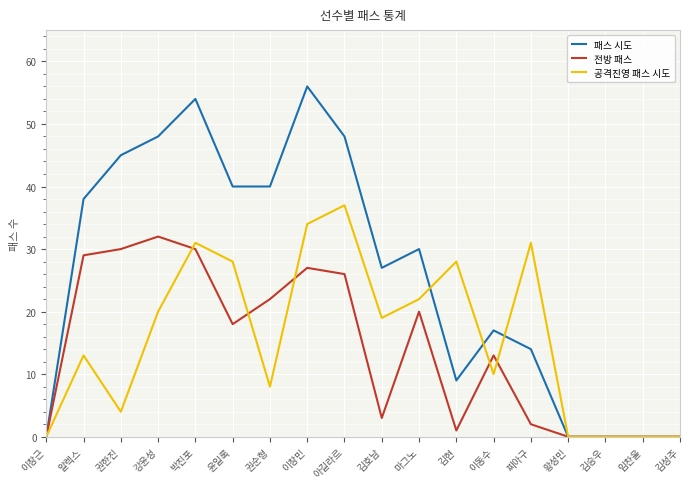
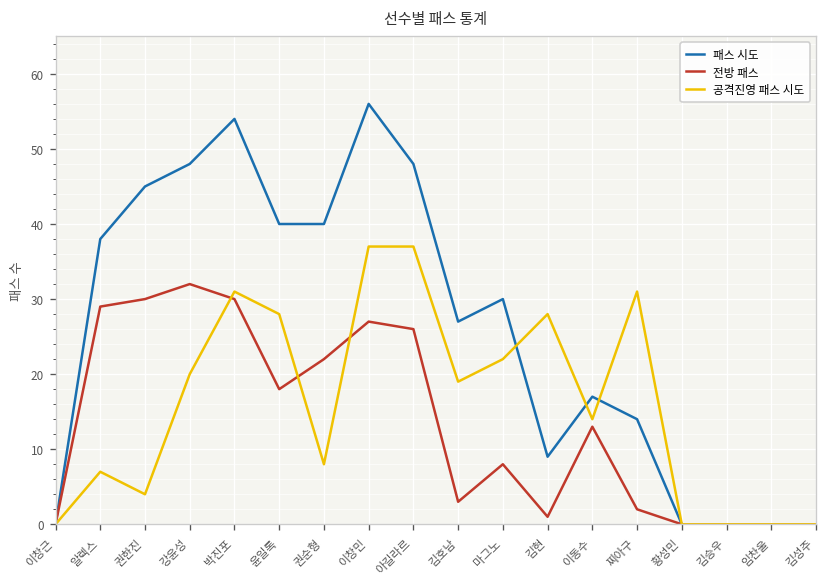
공격진영 패스 시도, 알렉스: 13 -> 7
공격진영 패스 시도, 이창민: 34 -> 37
전방 패스, 마그노: 20 -> 8
공격진영 패스 시도, 이동수: 10 -> 14
